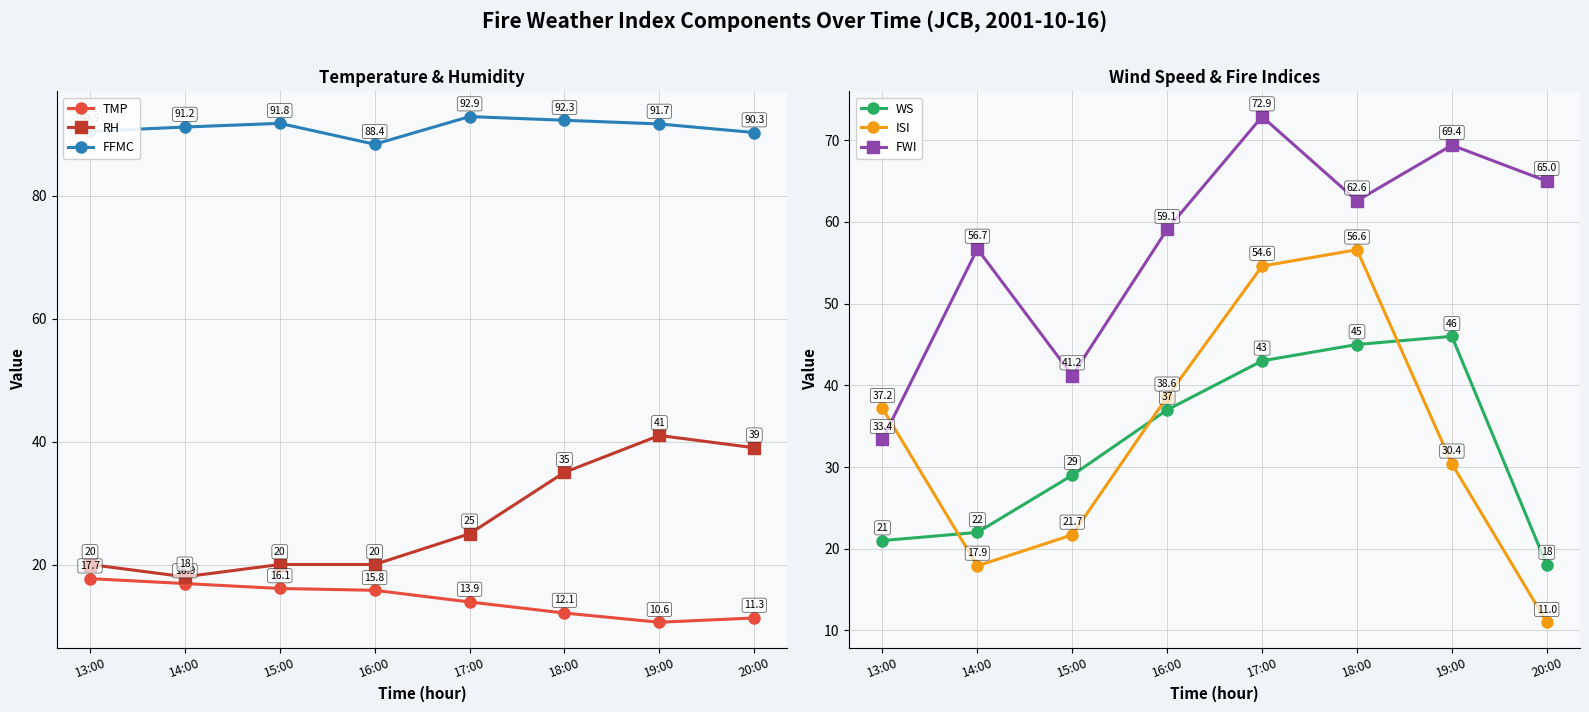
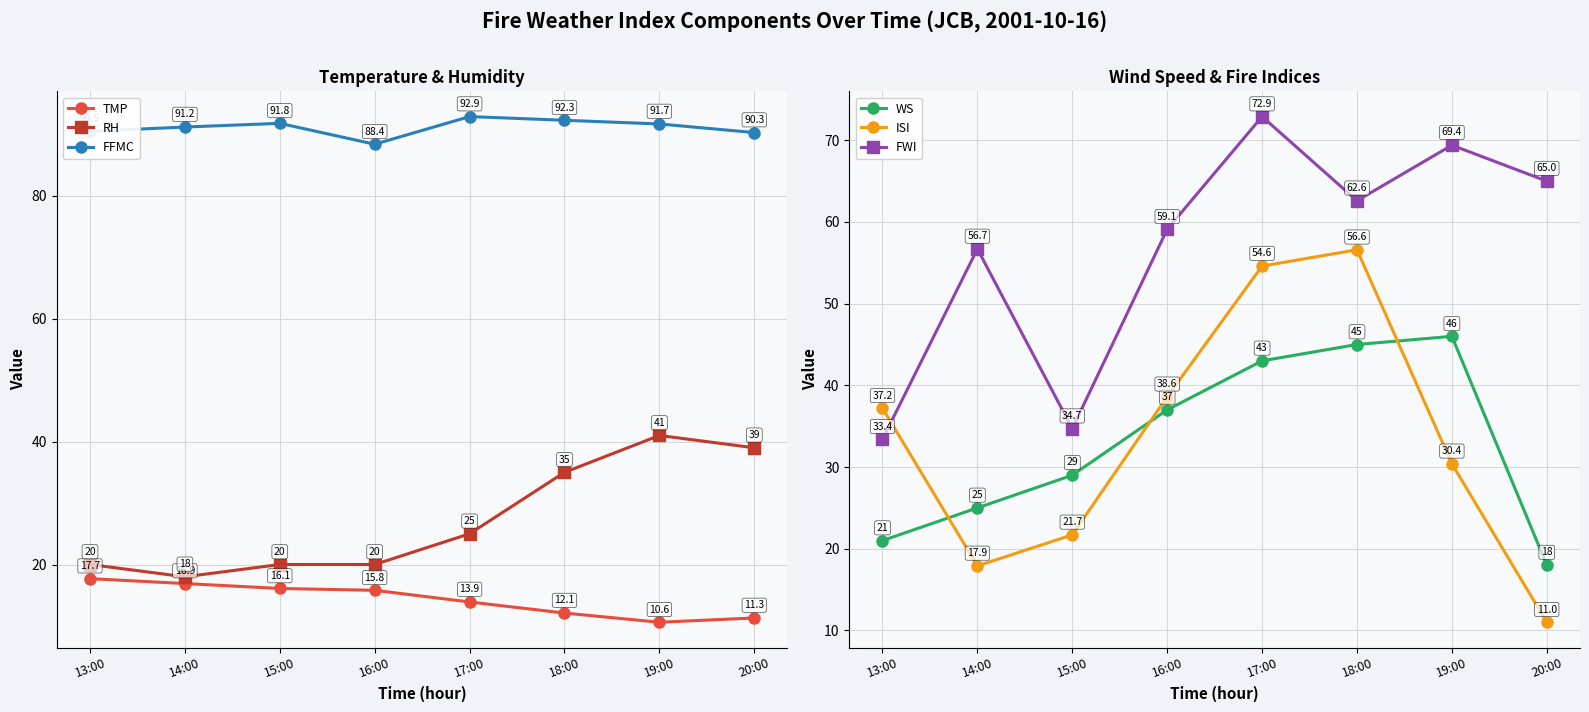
Wind Speed & Fire Indices, WS, 14:00: 22 -> 25
Wind Speed & Fire Indices, FWI, 15:00: 41.2 -> 34.7
